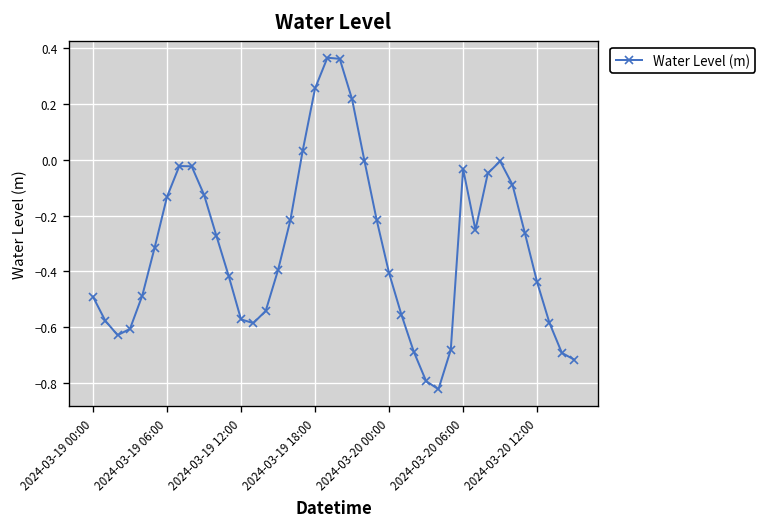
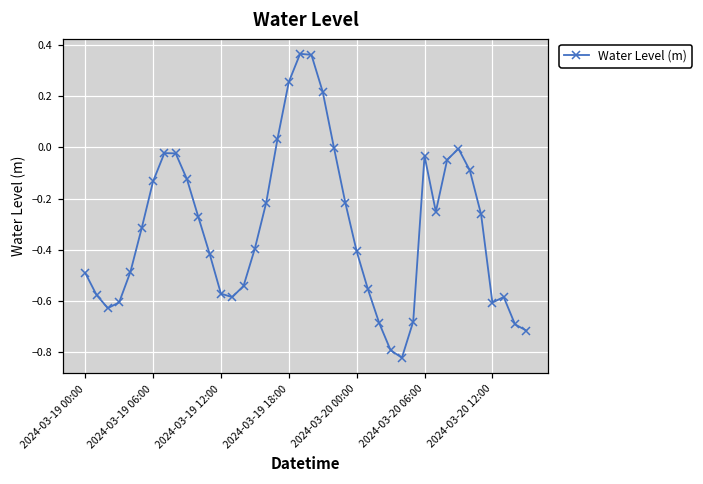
2024-03-20 12:00: -0.44 -> -0.61
